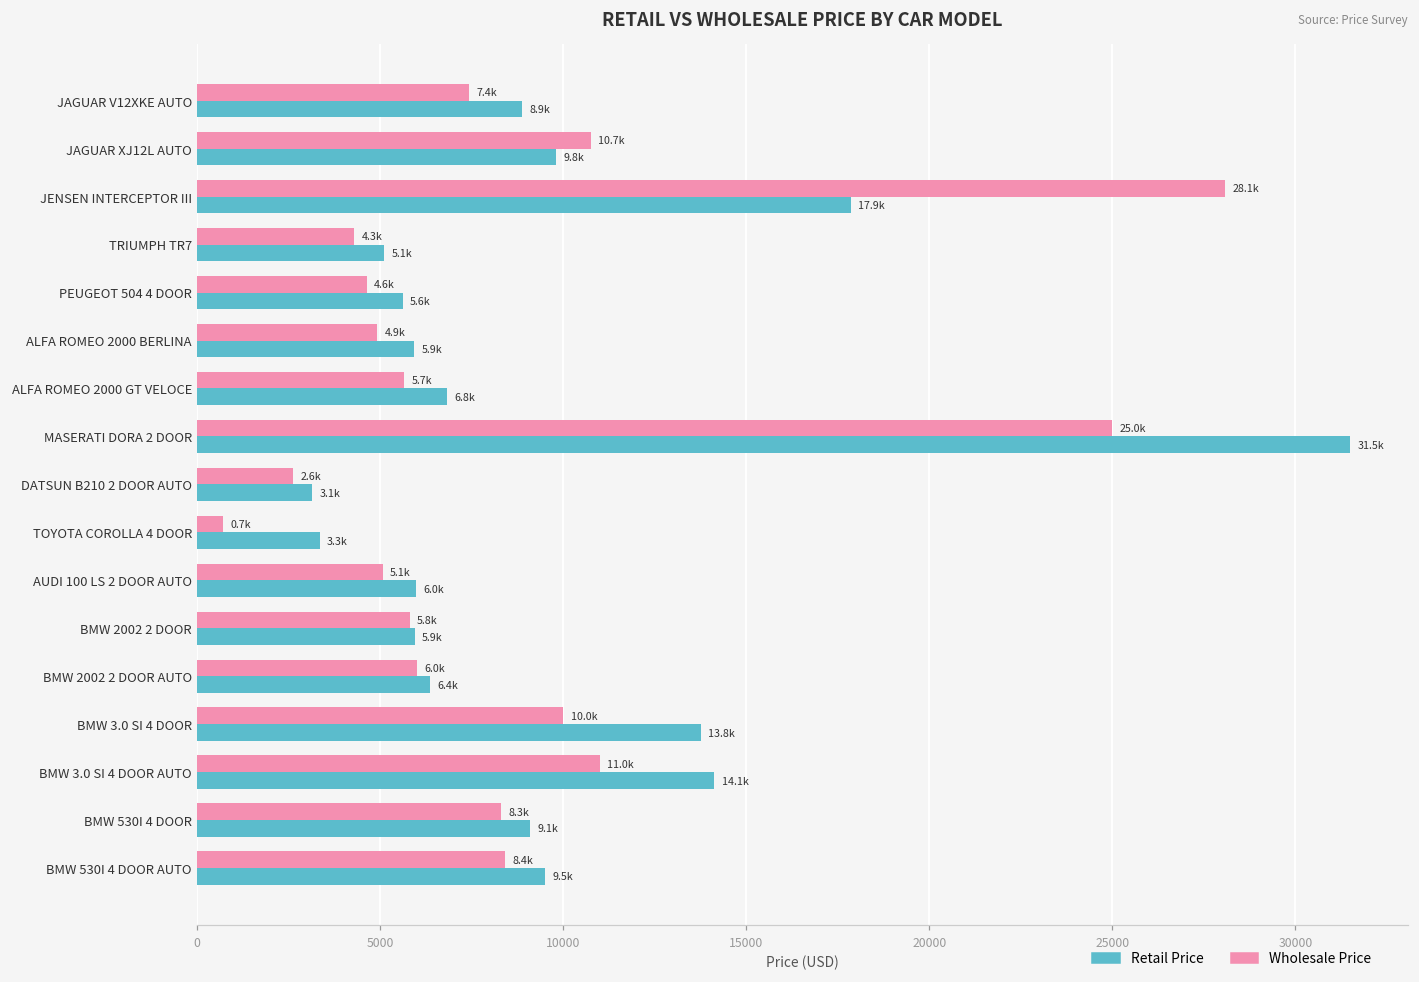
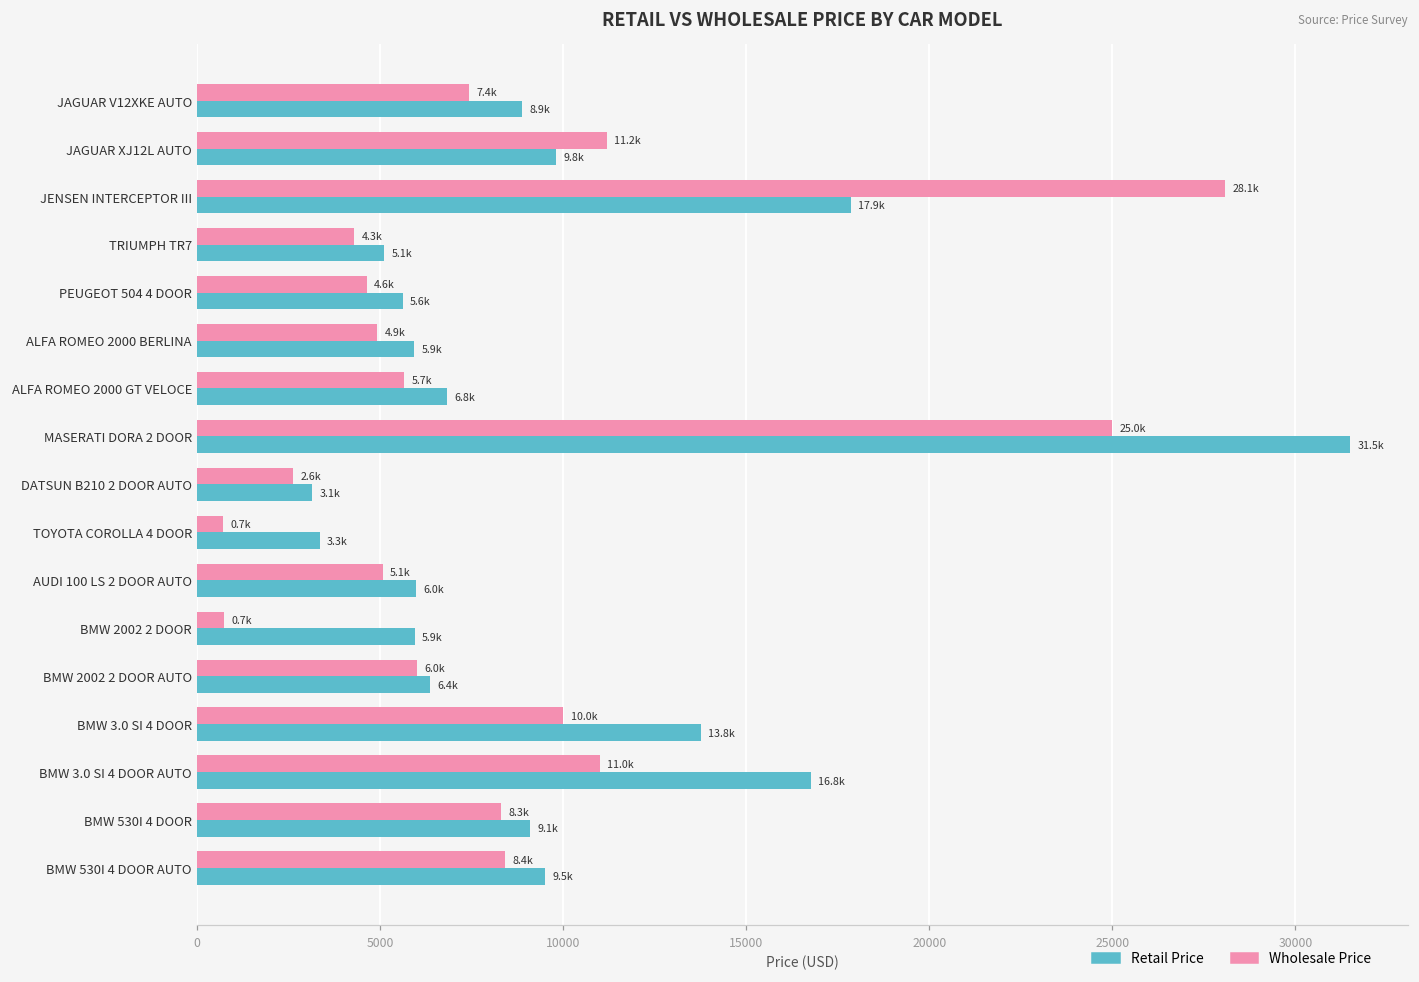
Wholesale Price, JAGUAR XJ12L AUTO: 10.7k -> 11.2k
Wholesale Price, BMW 2002 2 DOOR: 5.8k -> 0.7k
Retail Price, BMW 3.0 SI 4 DOOR AUTO: 14.1k -> 16.8k
